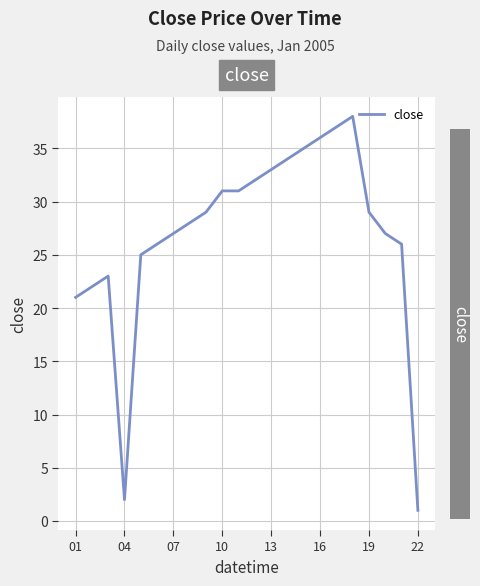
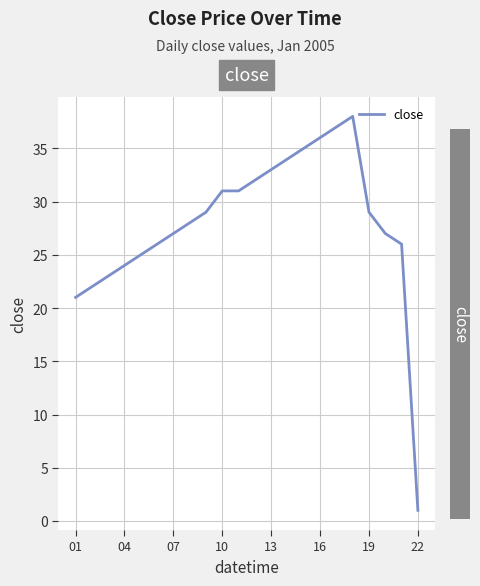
04: 2 -> 24
